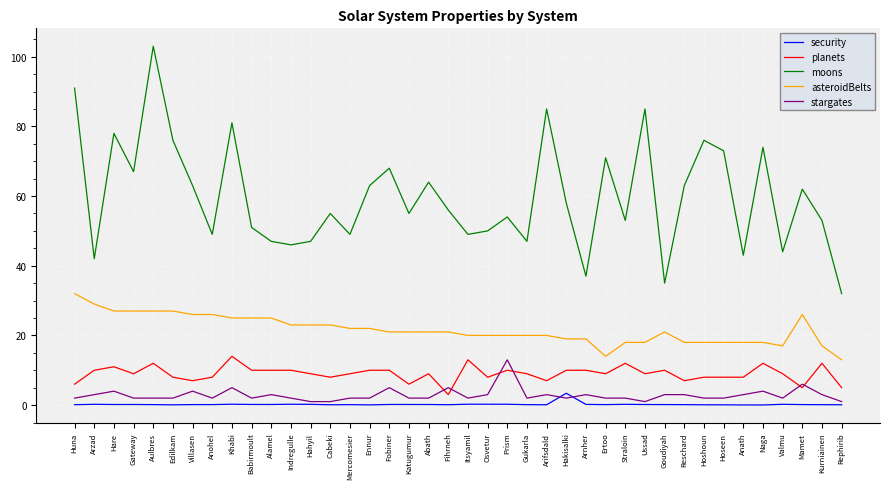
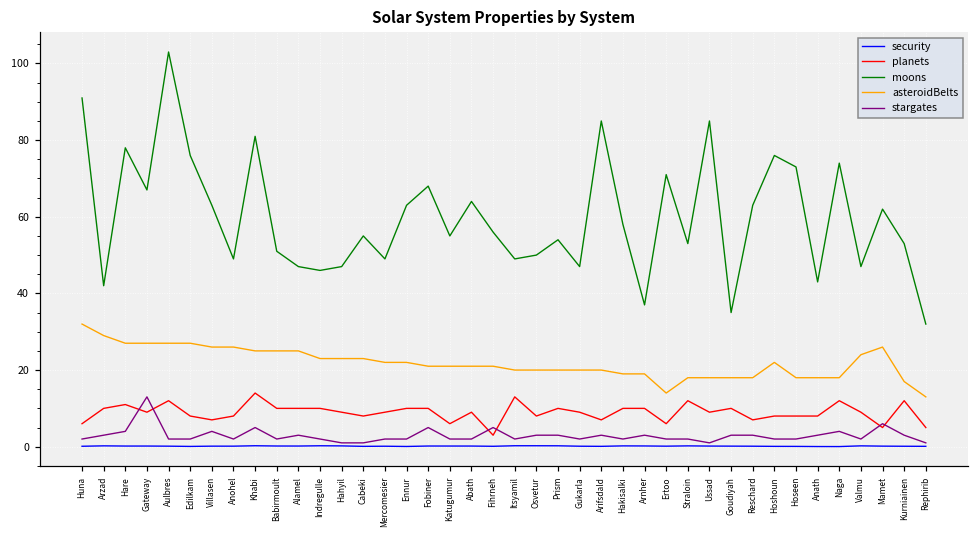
stargates, Gateway: 2 -> 13
stargates, Prism: 13 -> 3
security, Hakisalki: 3 -> 0
planets, Ertoo: 9 -> 6
asteroidBelts, Goudiyah: 21 -> 18
asteroidBelts, Hoshoun: 18 -> 22
moons, Valmu: 44 -> 47
asteroidBelts, Valmu: 17 -> 24
